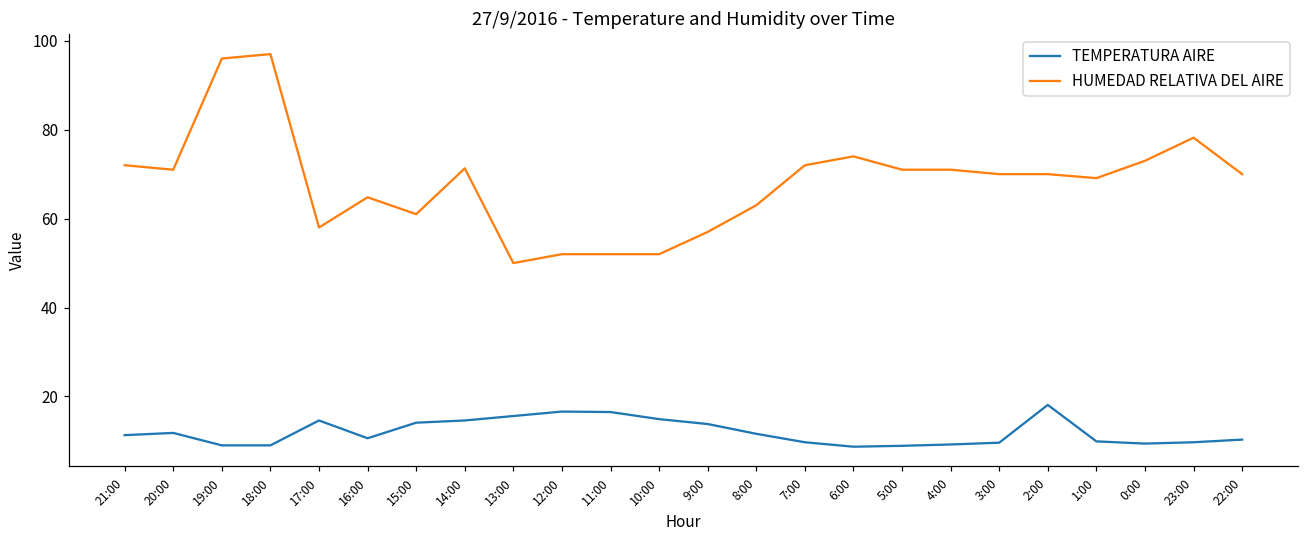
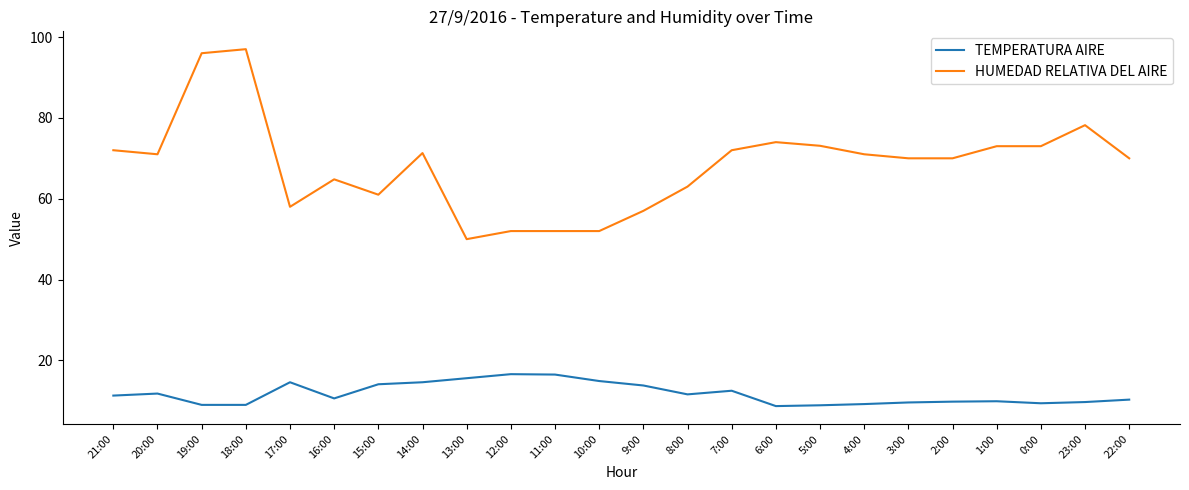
TEMPERATURA AIRE, 7:00: 10 -> 13
HUMEDAD RELATIVA DEL AIRE, 5:00: 71 -> 73
TEMPERATURA AIRE, 2:00: 18 -> 10
HUMEDAD RELATIVA DEL AIRE, 1:00: 69 -> 73
